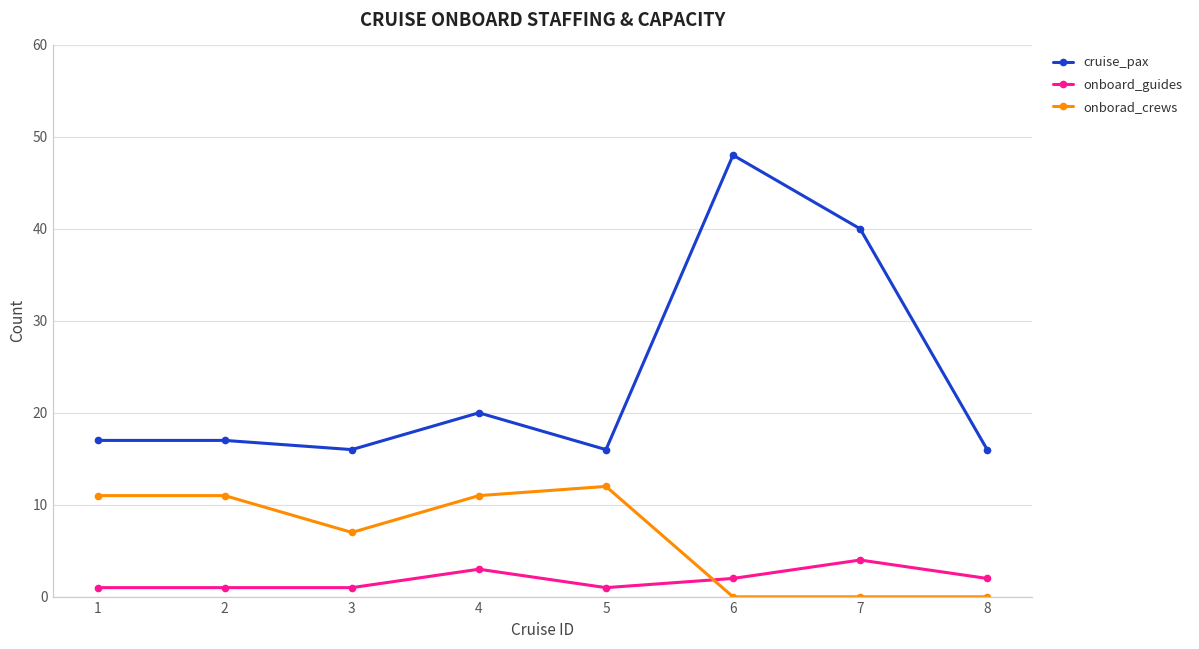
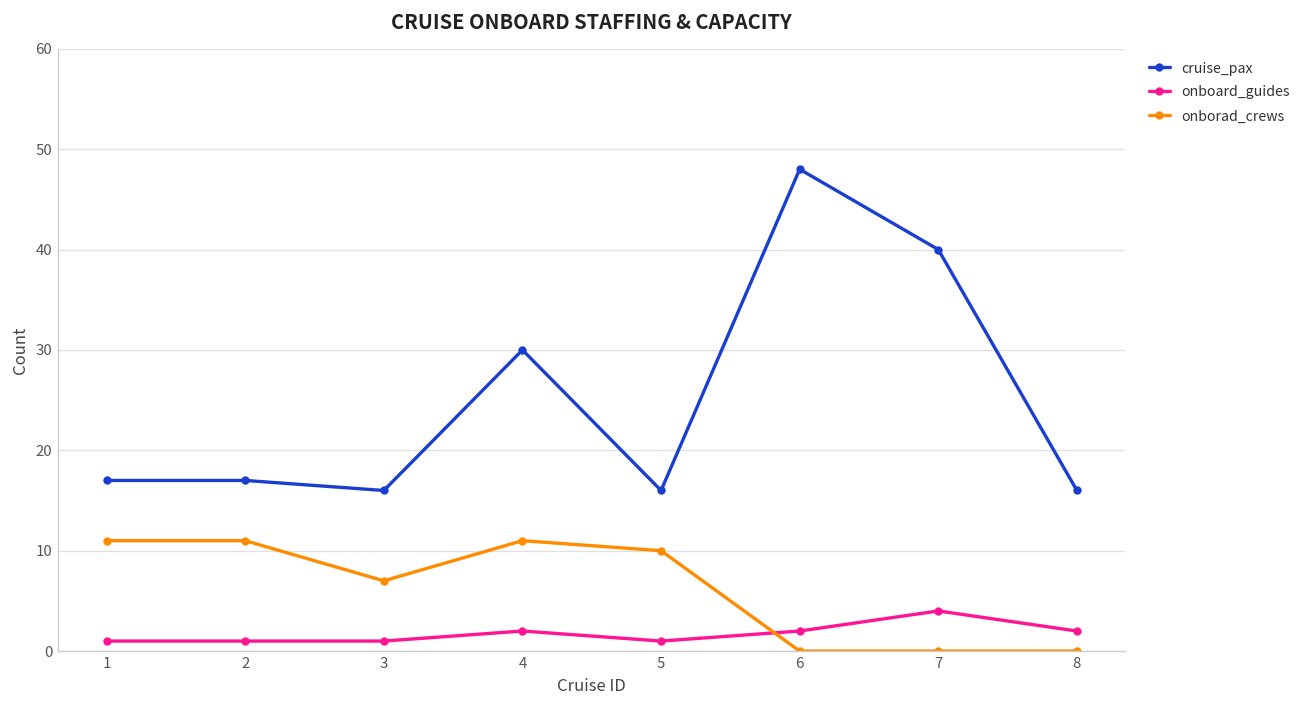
cruise_pax, 4: 20 -> 30
onboard_guides, 4: 3 -> 2
onborad_crews, 5: 12 -> 10
